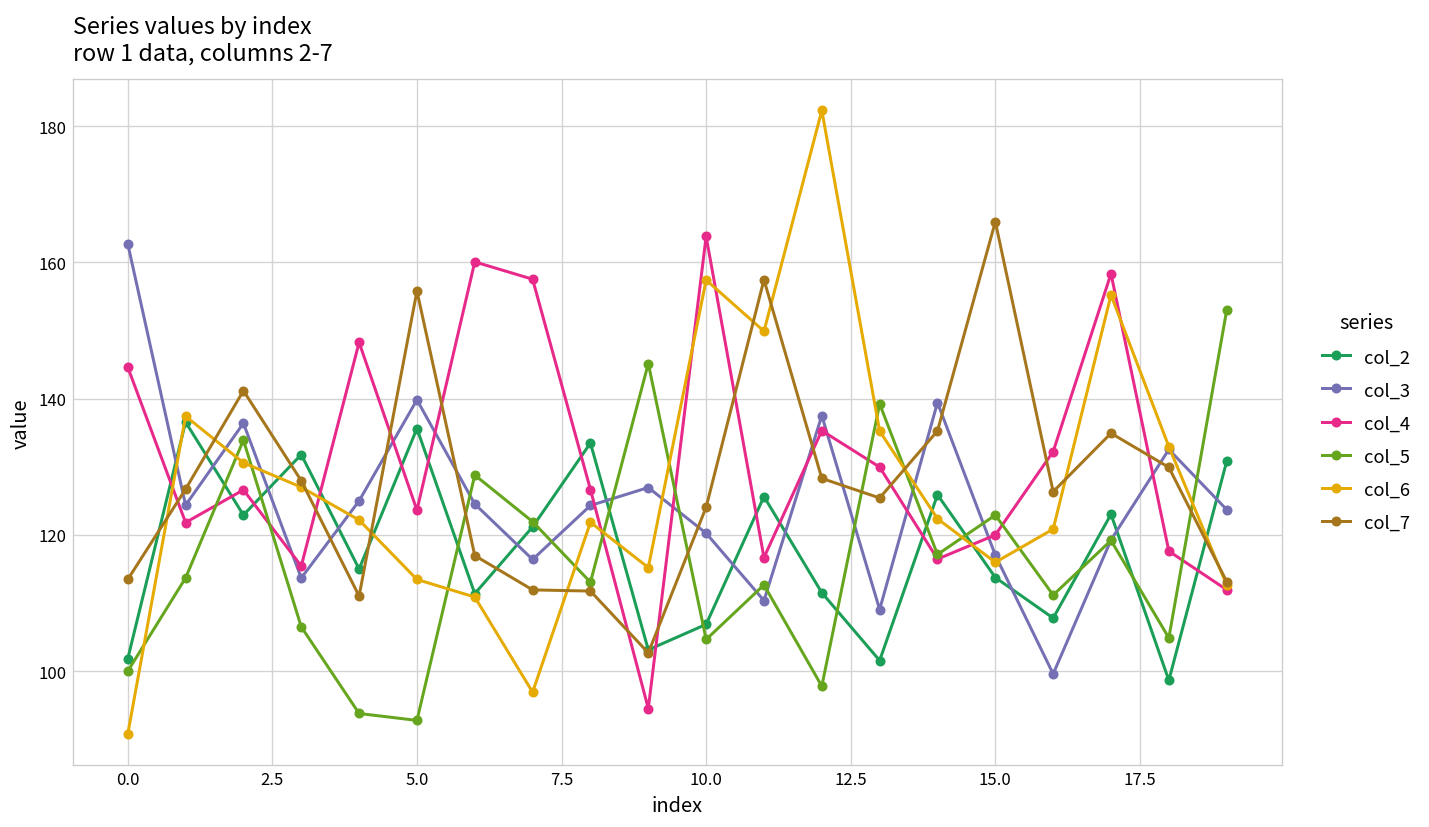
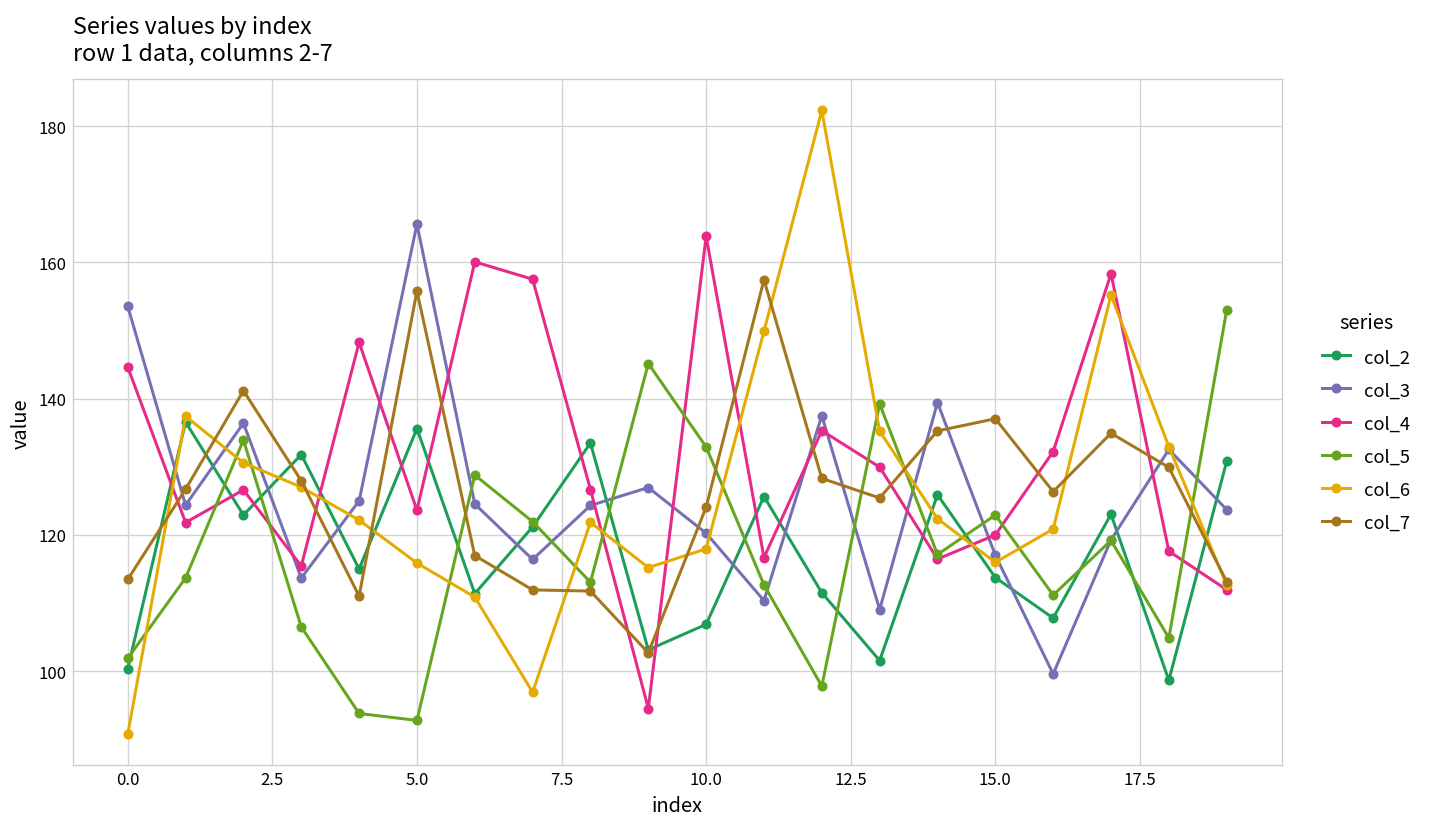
col_2, 0.0: 102 -> 100
col_3, 0.0: 163 -> 154
col_5, 0.0: 100 -> 102
col_3, 5.0: 140 -> 166
col_6, 5.0: 113 -> 116
col_5, 10.0: 105 -> 133
col_6, 10.0: 157 -> 118
col_7, 15.0: 166 -> 137
